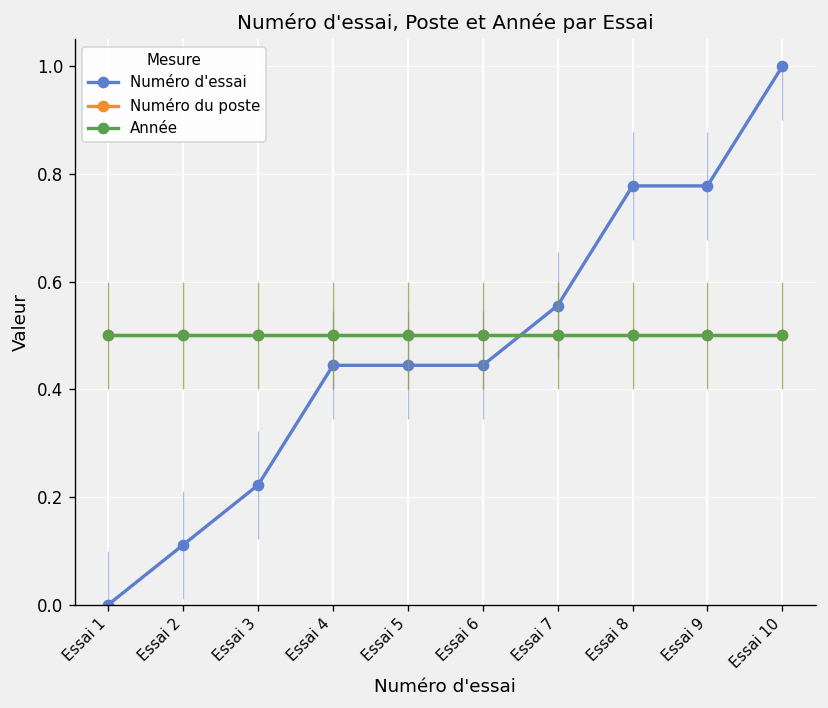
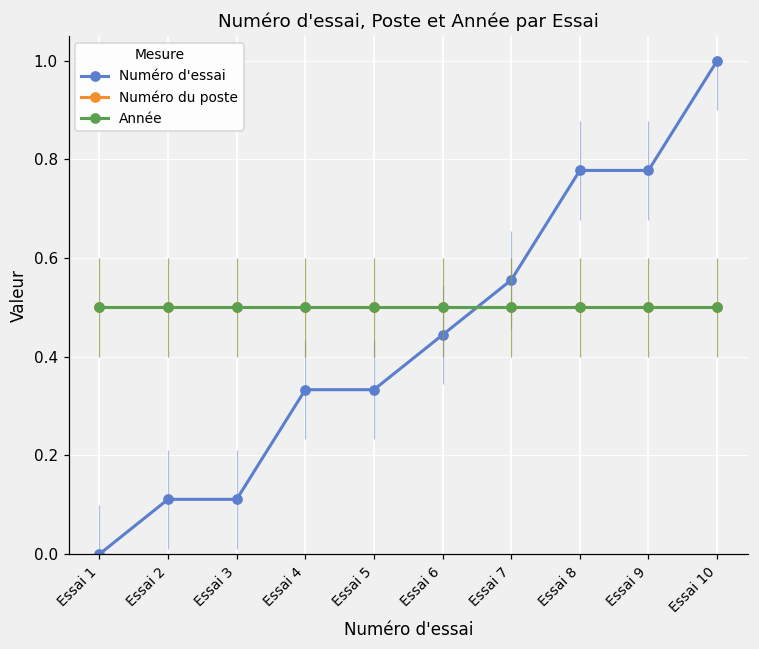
Numéro d'essai, Essai 3: 0.22 -> 0.11
Numéro d'essai, Essai 4: 0.44 -> 0.33
Numéro d'essai, Essai 5: 0.44 -> 0.33
